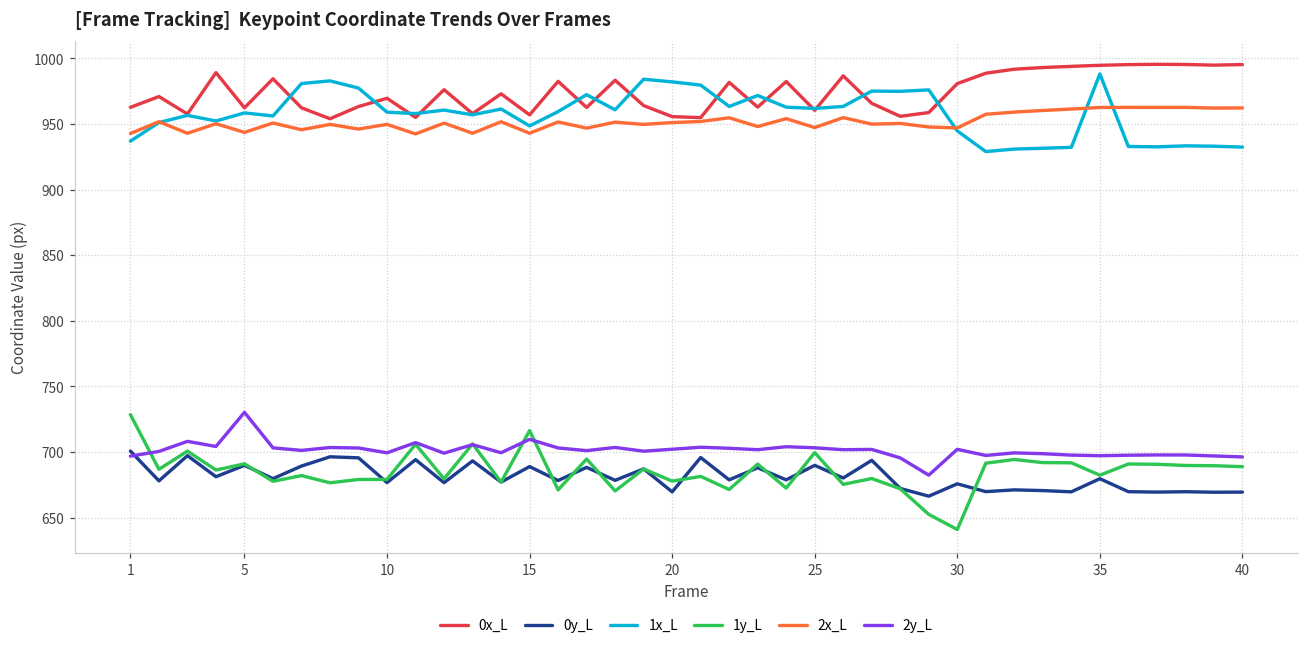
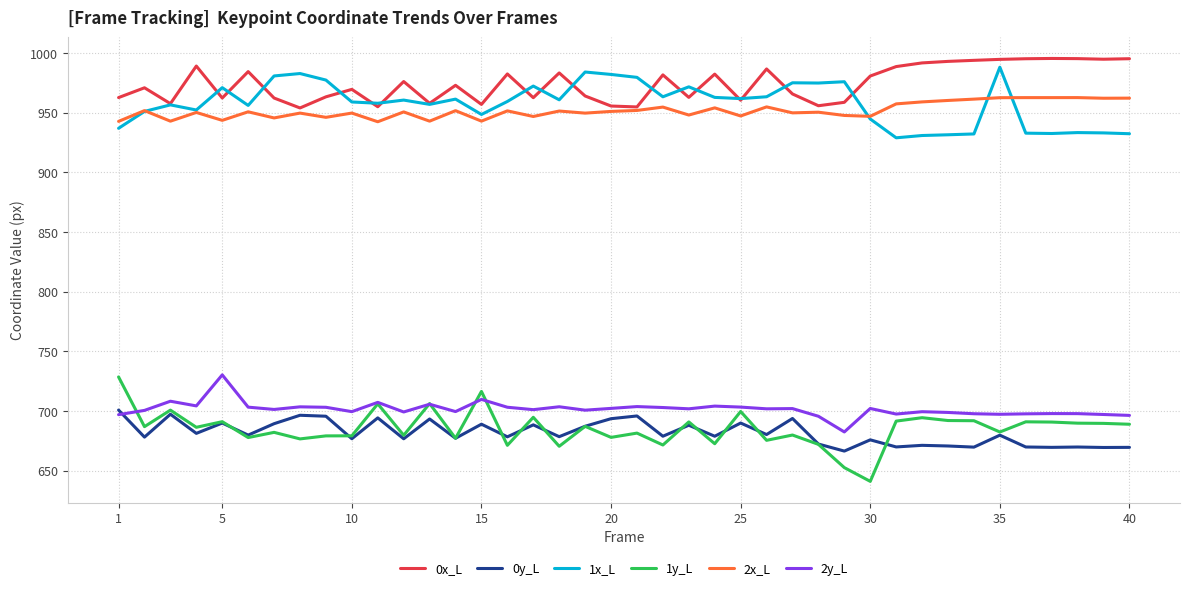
1x_L, 5: 958 -> 971
0y_L, 20: 670 -> 694
